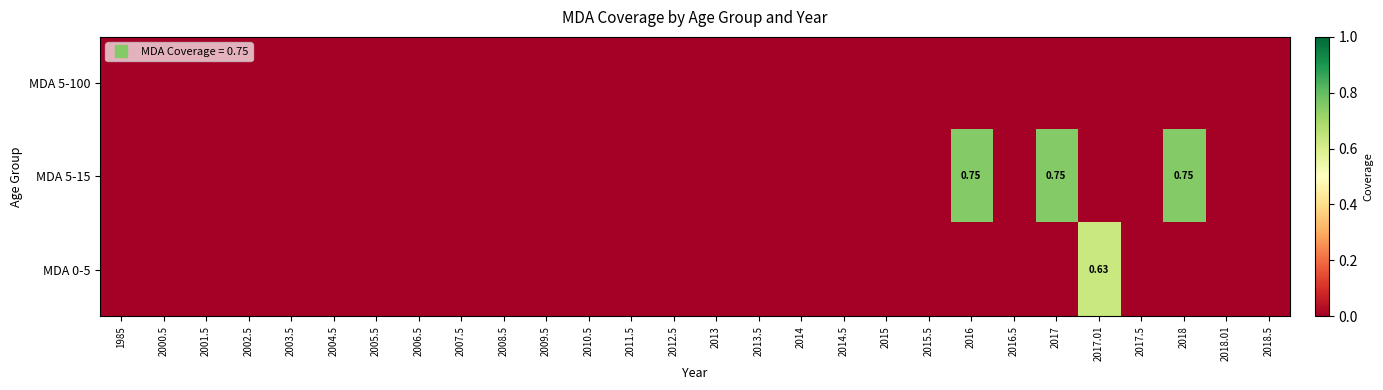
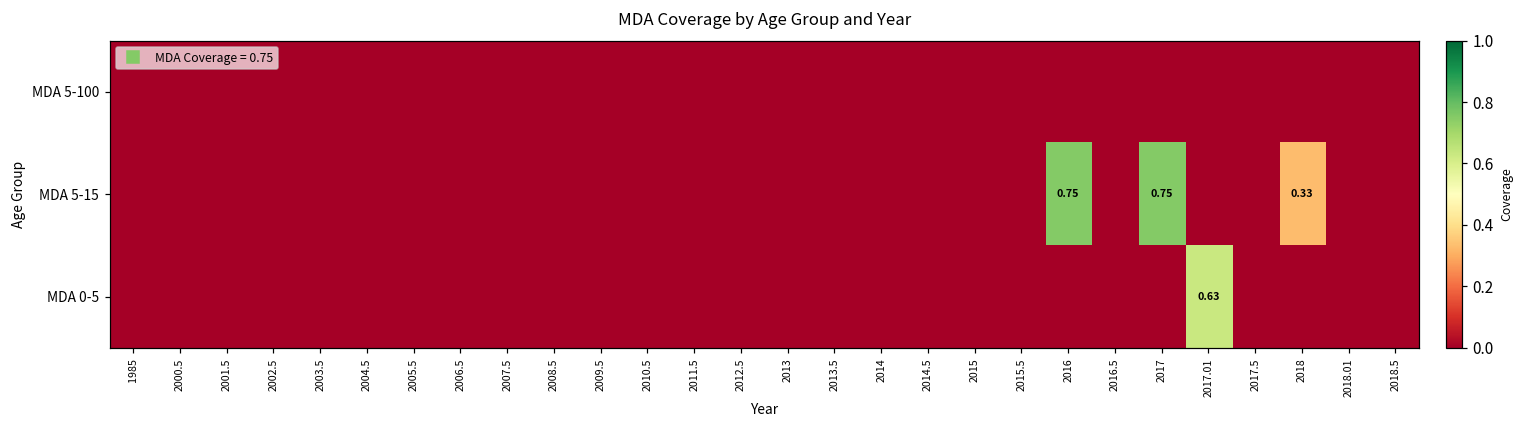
MDA 5-15, 2018: 0.75 -> 0.33
